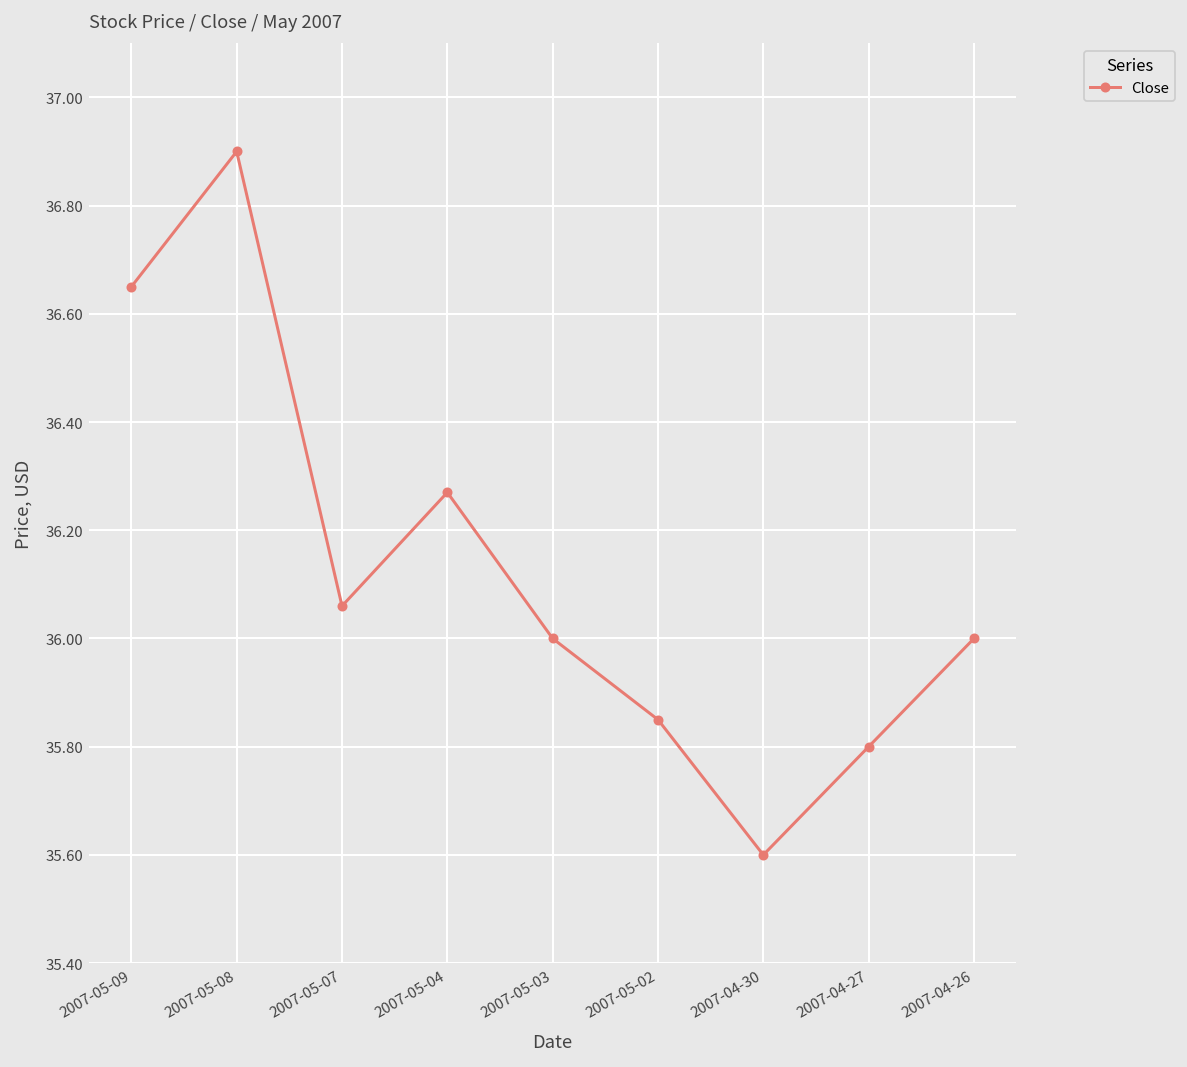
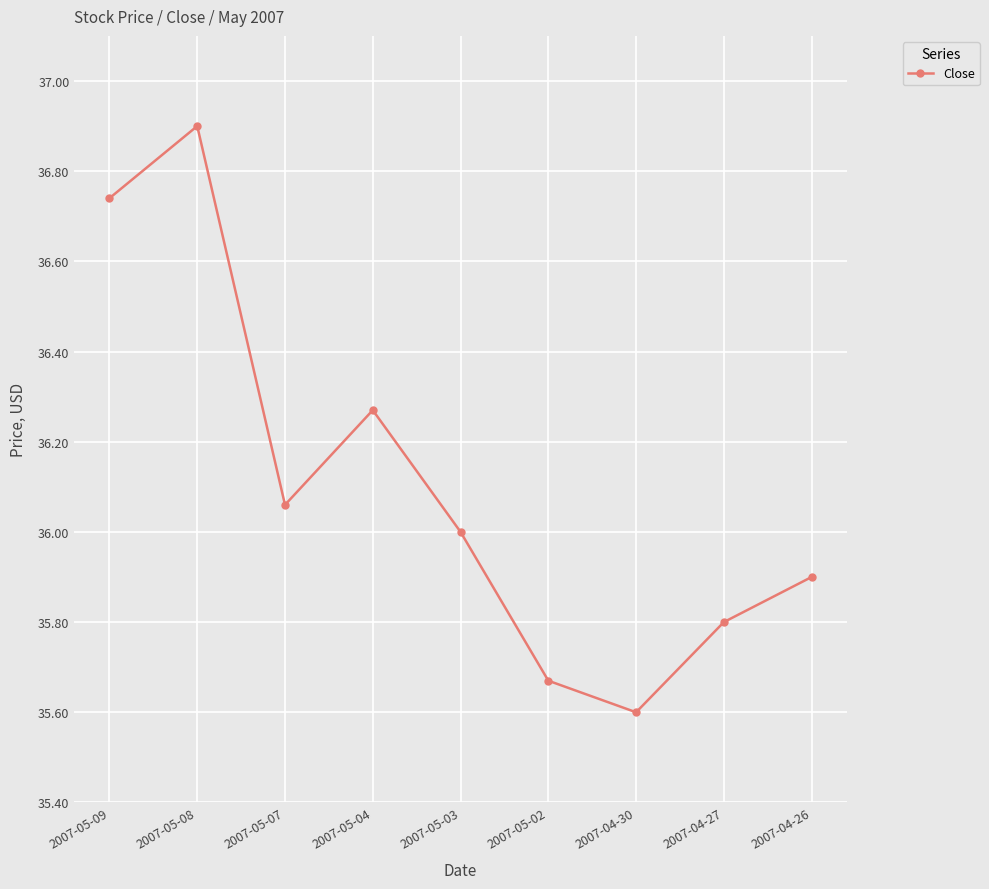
2007-05-09: 36.65 -> 36.74
2007-05-02: 35.85 -> 35.67
2007-04-26: 36.0 -> 35.9
